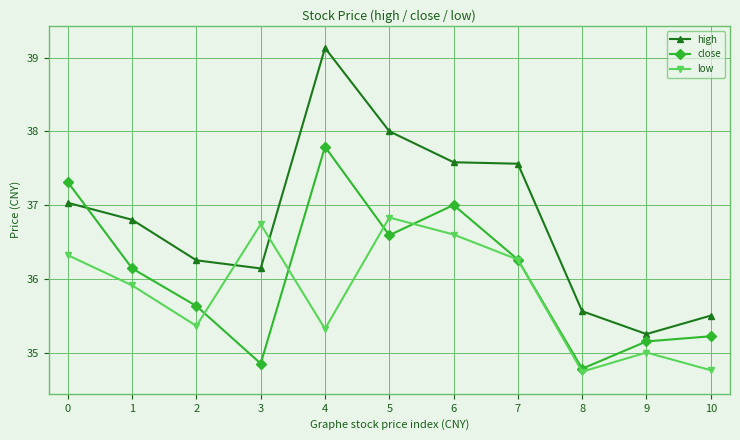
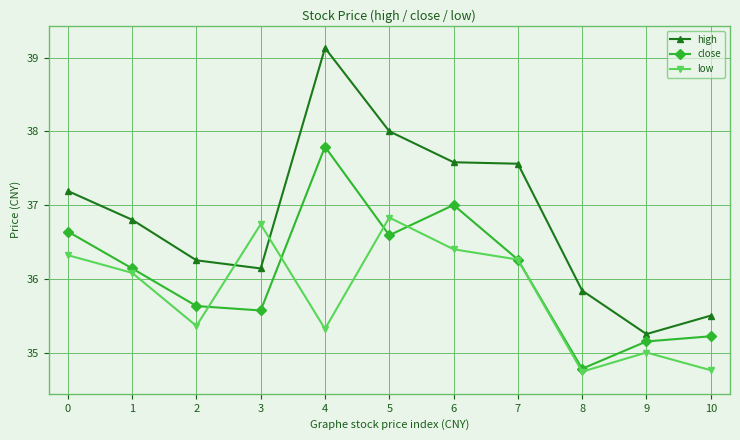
high, 0: 37.0 -> 37.2
close, 0: 37.3 -> 36.6
low, 1: 35.9 -> 36.1
close, 3: 34.9 -> 35.6
low, 6: 36.6 -> 36.4
high, 8: 35.6 -> 35.8
